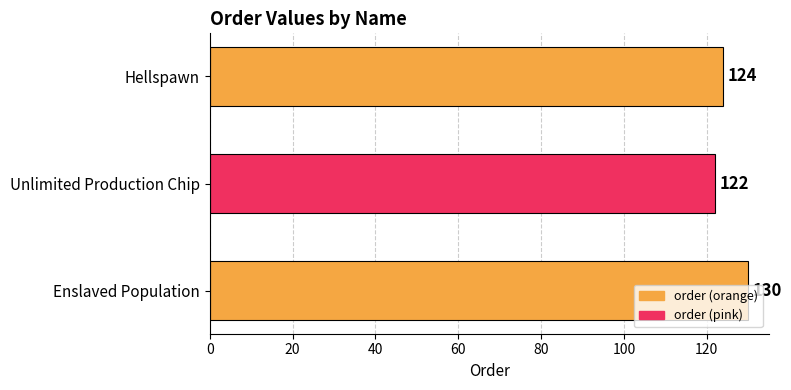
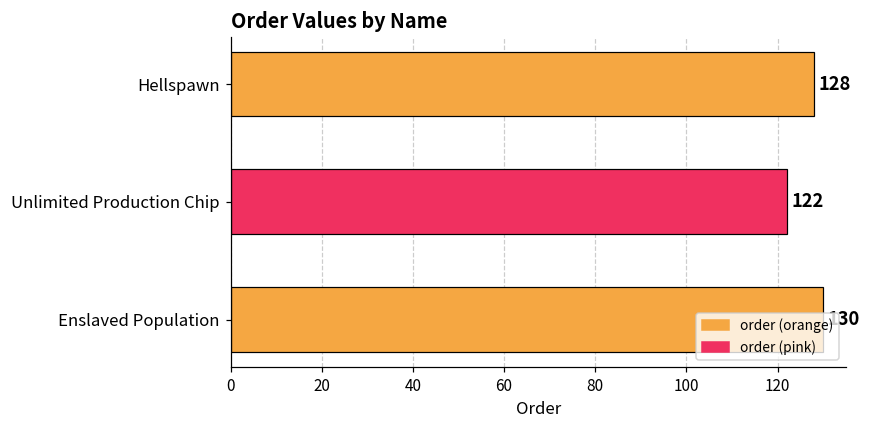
Hellspawn: 124 -> 128
